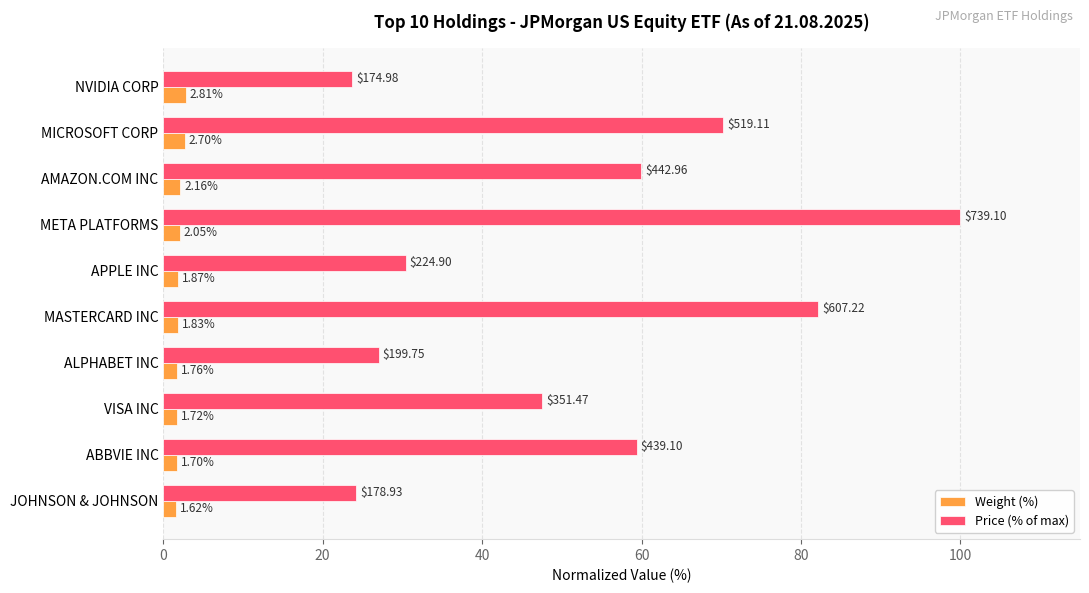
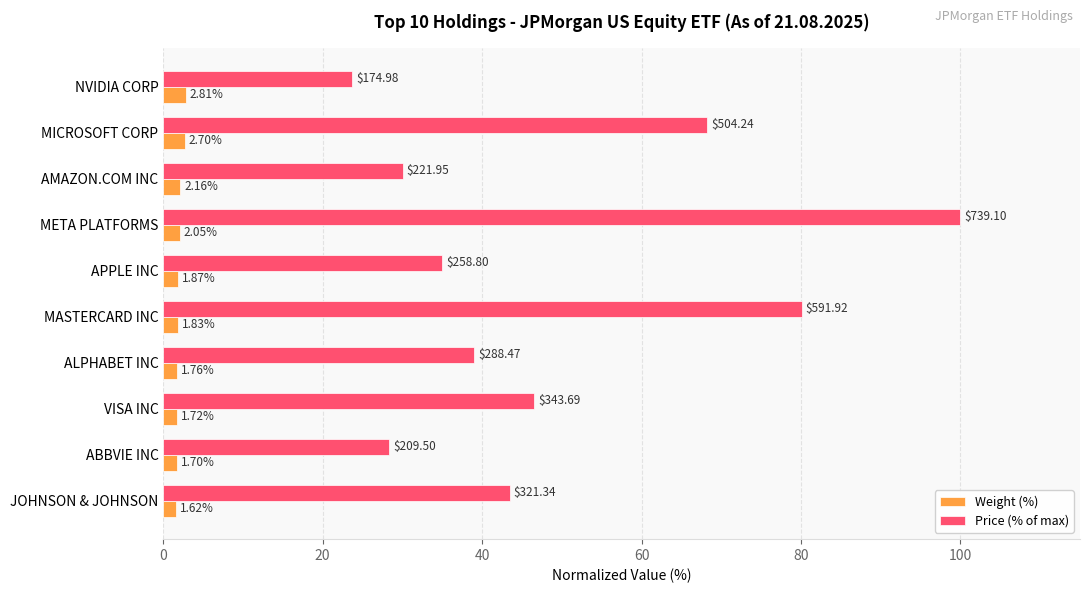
Price (% of max), MICROSOFT CORP: $519.11 -> $504.24
Price (% of max), AMAZON.COM INC: $442.96 -> $221.95
Price (% of max), APPLE INC: $224.90 -> $258.80
Price (% of max), MASTERCARD INC: $607.22 -> $591.92
Price (% of max), ALPHABET INC: $199.75 -> $288.47
Price (% of max), VISA INC: $351.47 -> $343.69
Price (% of max), ABBVIE INC: $439.10 -> $209.50
Price (% of max), JOHNSON & JOHNSON: $178.93 -> $321.34
